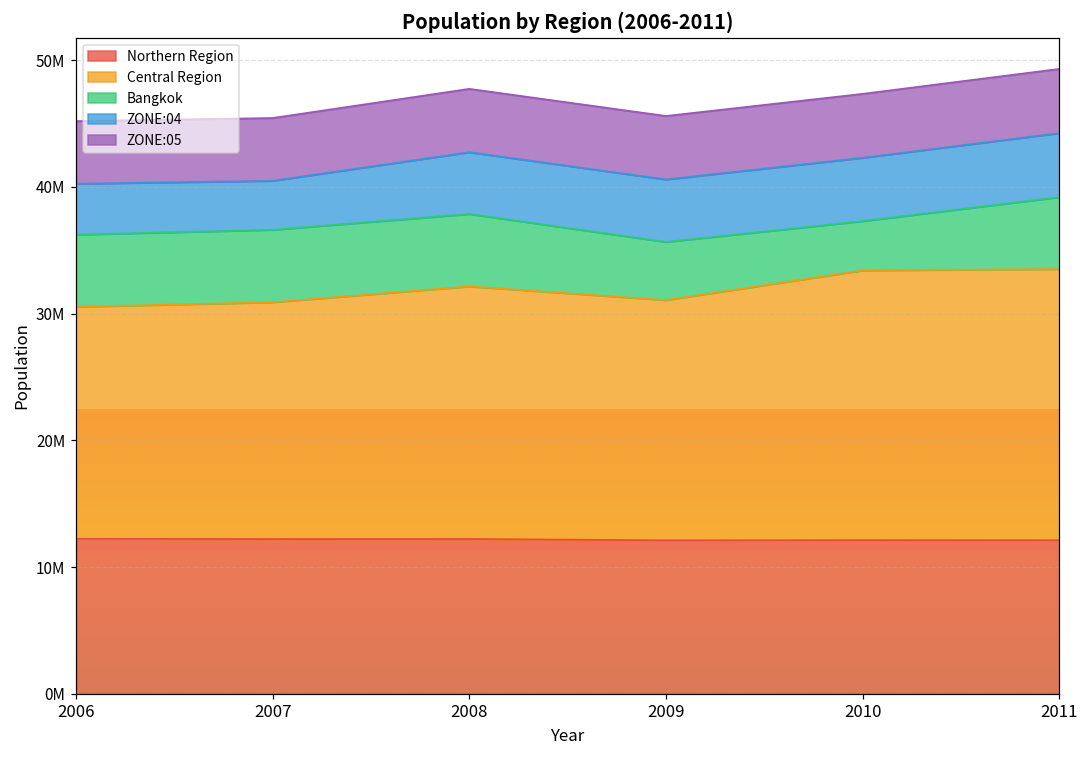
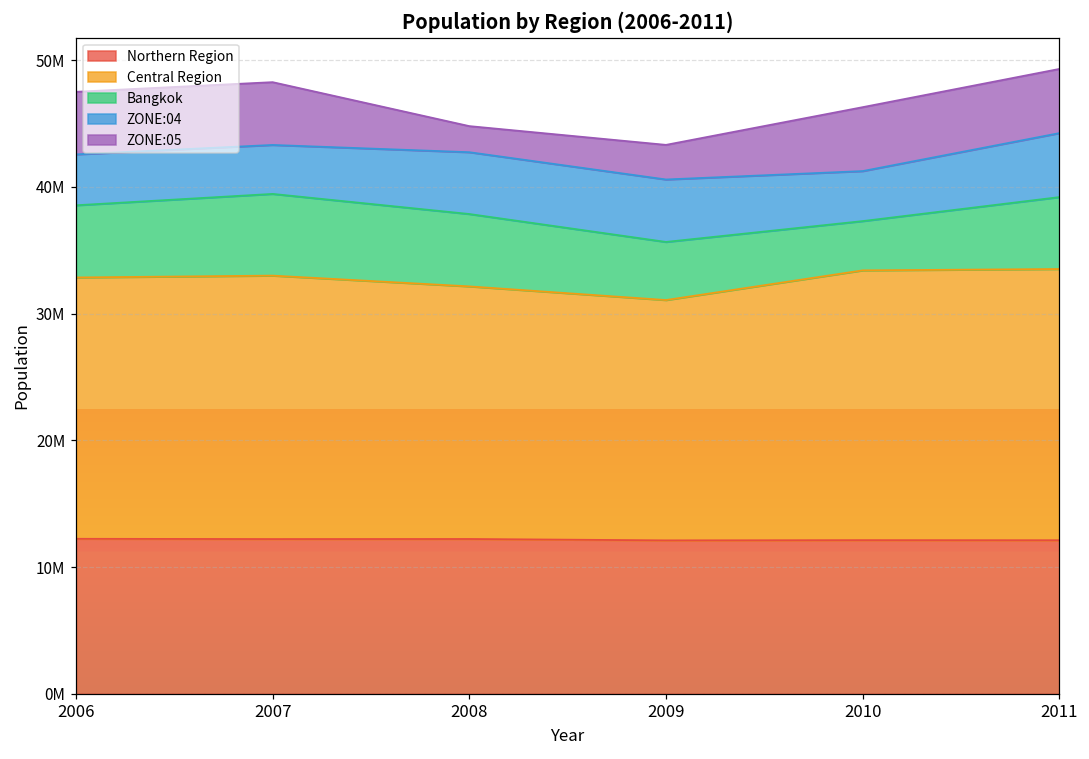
Central Region, 2006: 18300000 -> 20600000
Central Region, 2007: 18700000 -> 20800000
Bangkok, 2007: 5700000 -> 6400000
ZONE:05, 2008: 5000000 -> 2100000
ZONE:05, 2009: 5000000 -> 2700000
ZONE:04, 2010: 5000000 -> 3900000
